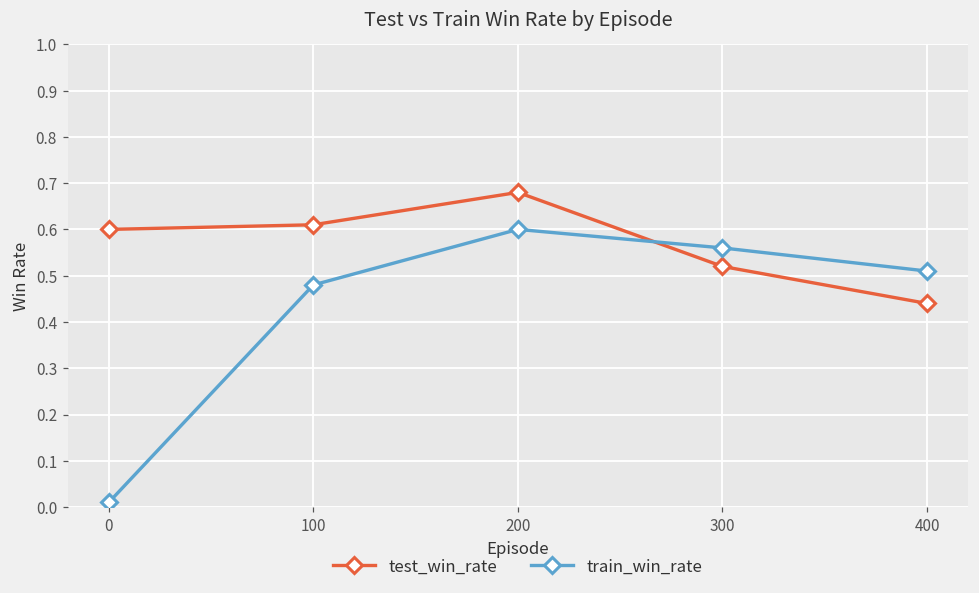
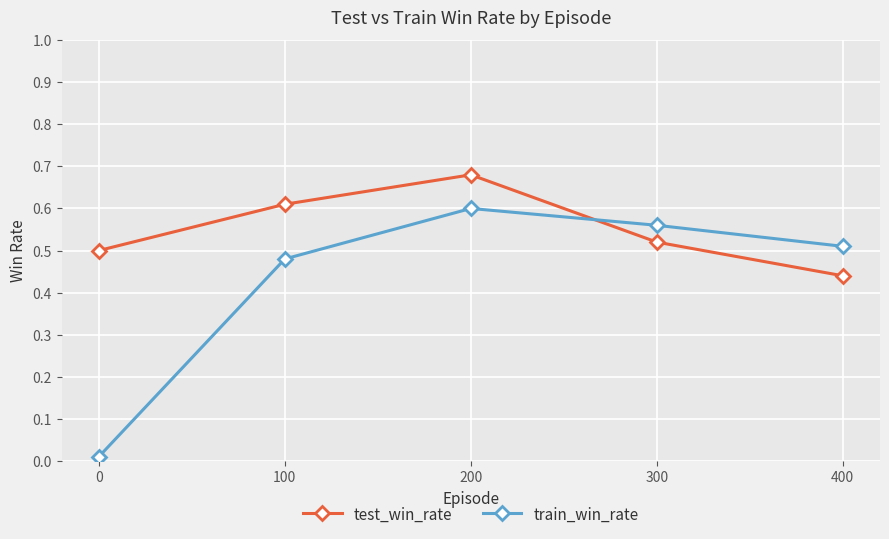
test_win_rate, 0: 0.6 -> 0.5
